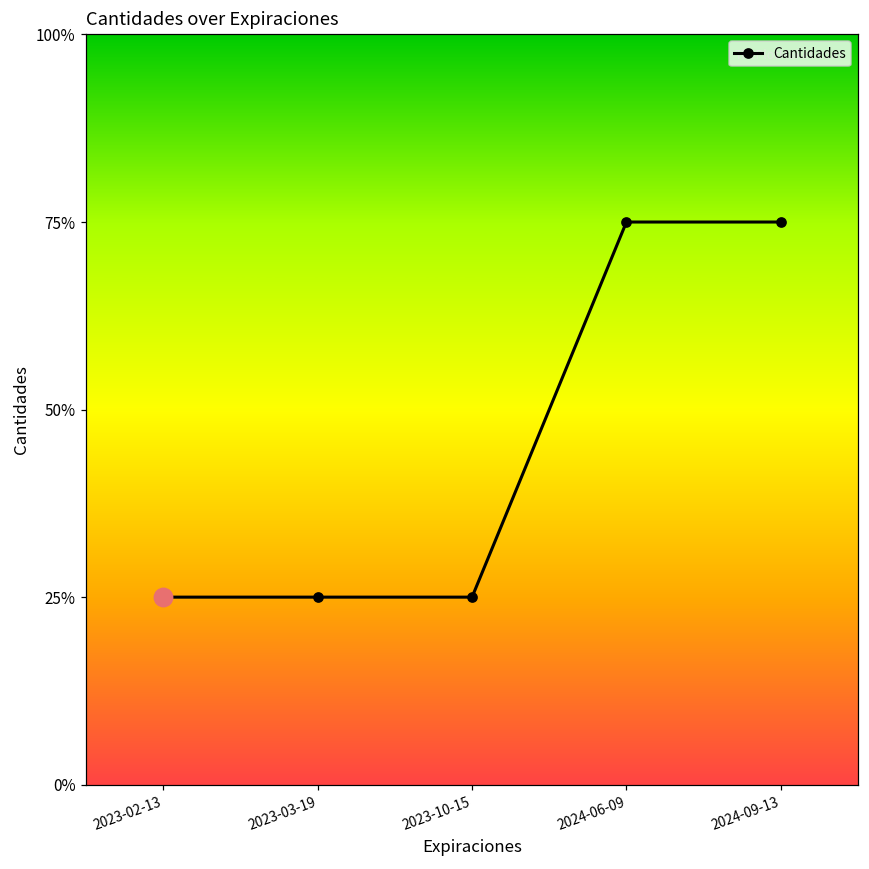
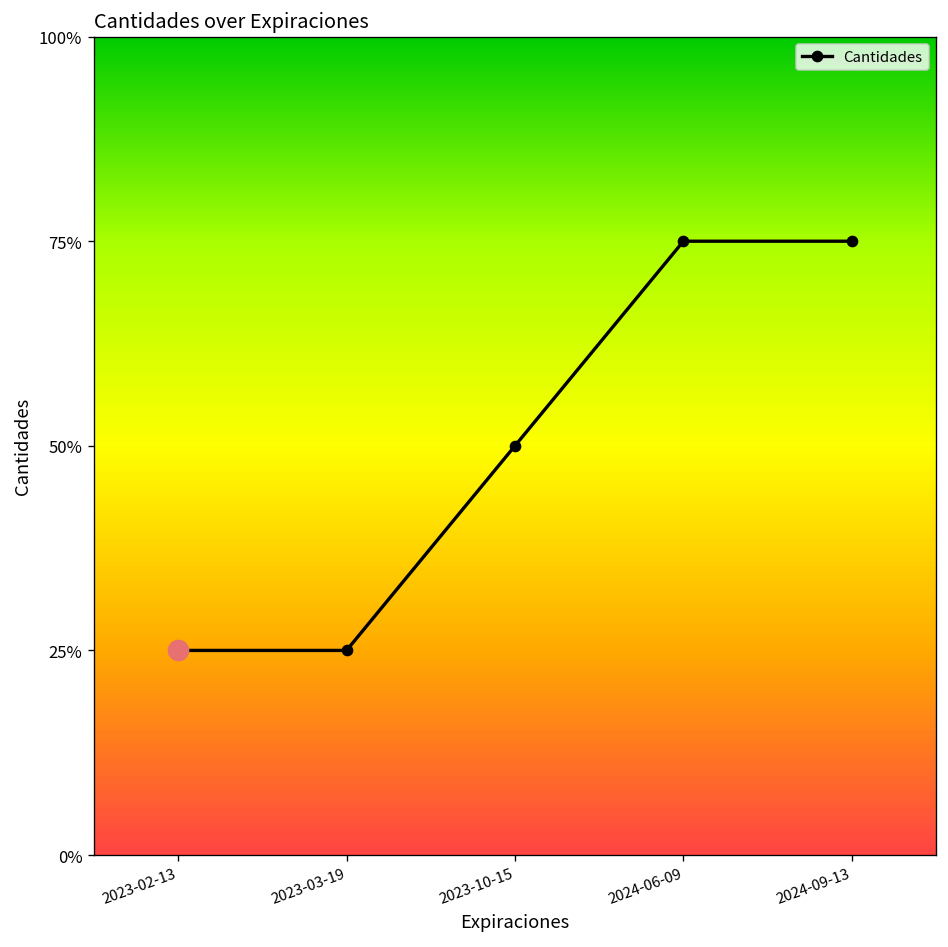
Cantidades, 2023-10-15: 25% -> 50%
